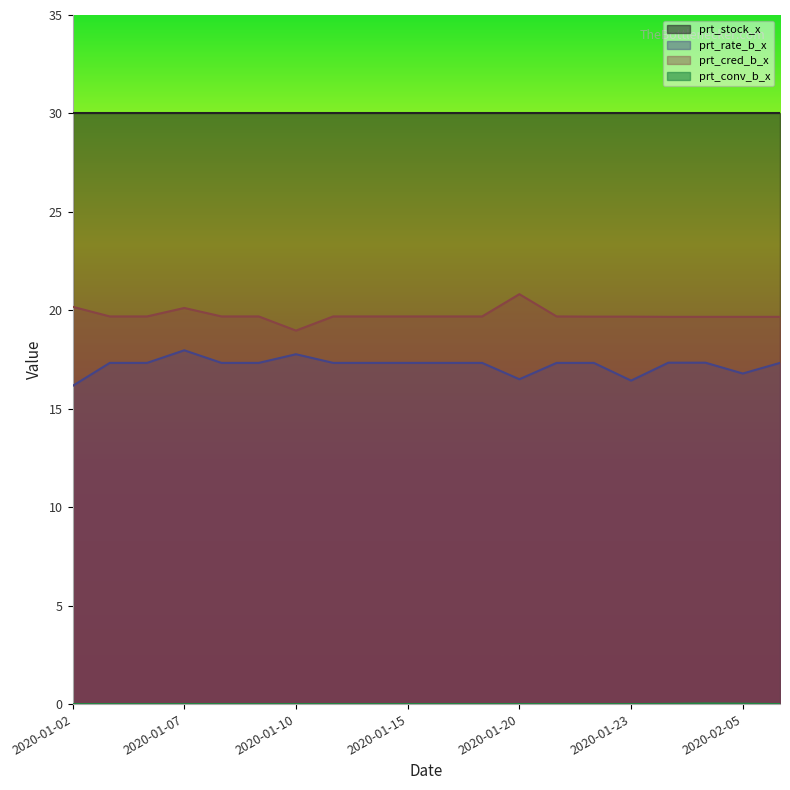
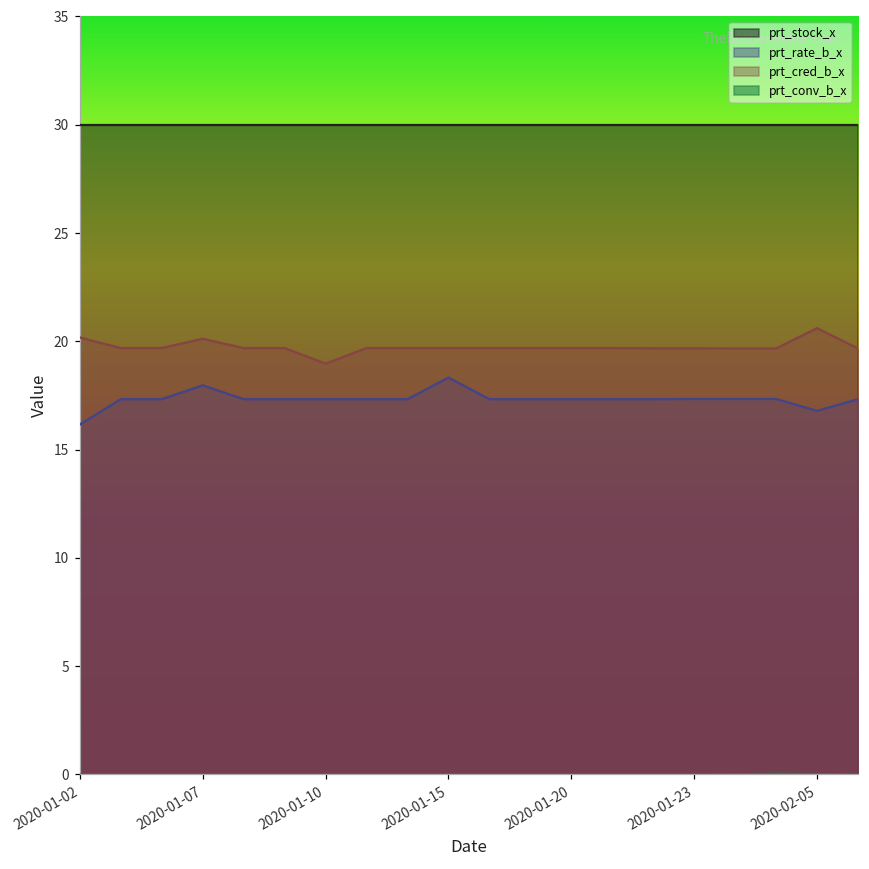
prt_rate_b_x, 2020-01-10: 17.8 -> 17.3
prt_rate_b_x, 2020-01-15: 17.3 -> 18.3
prt_rate_b_x, 2020-01-20: 16.5 -> 17.3
prt_cred_b_x, 2020-01-20: 20.8 -> 19.7
prt_rate_b_x, 2020-01-23: 16.4 -> 17.3
prt_cred_b_x, 2020-02-05: 19.7 -> 20.6
